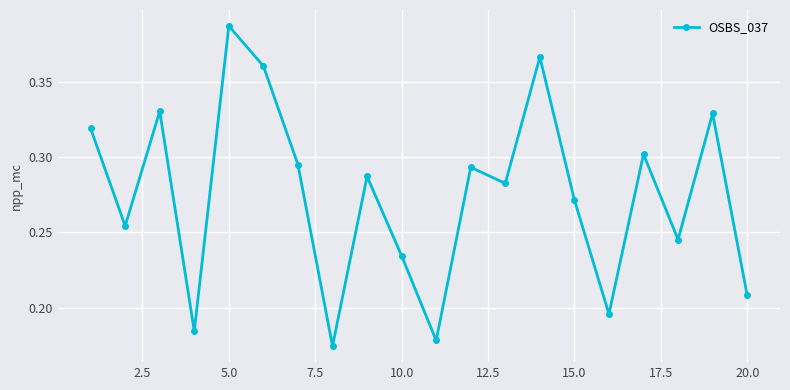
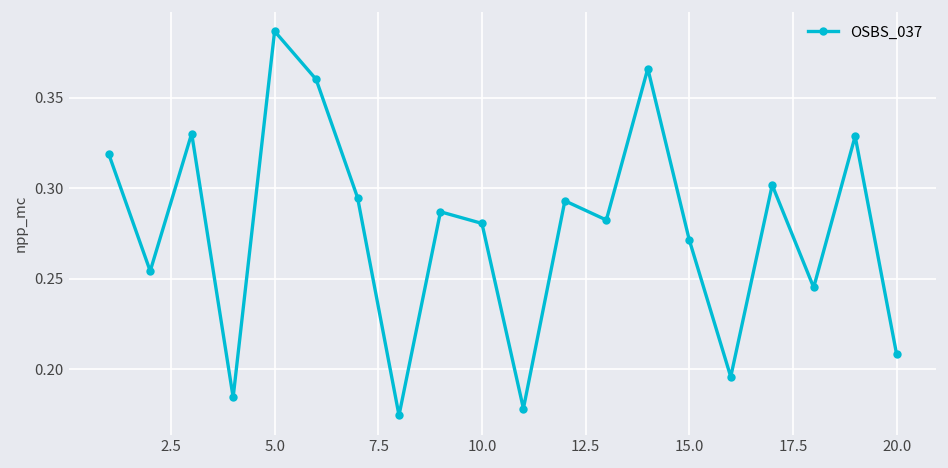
10.0: 0.234 -> 0.281
